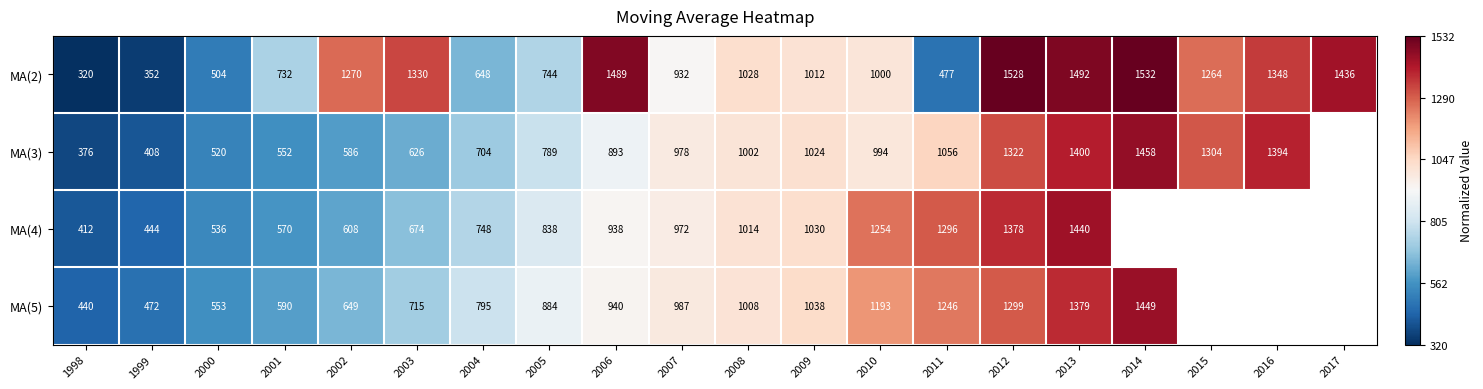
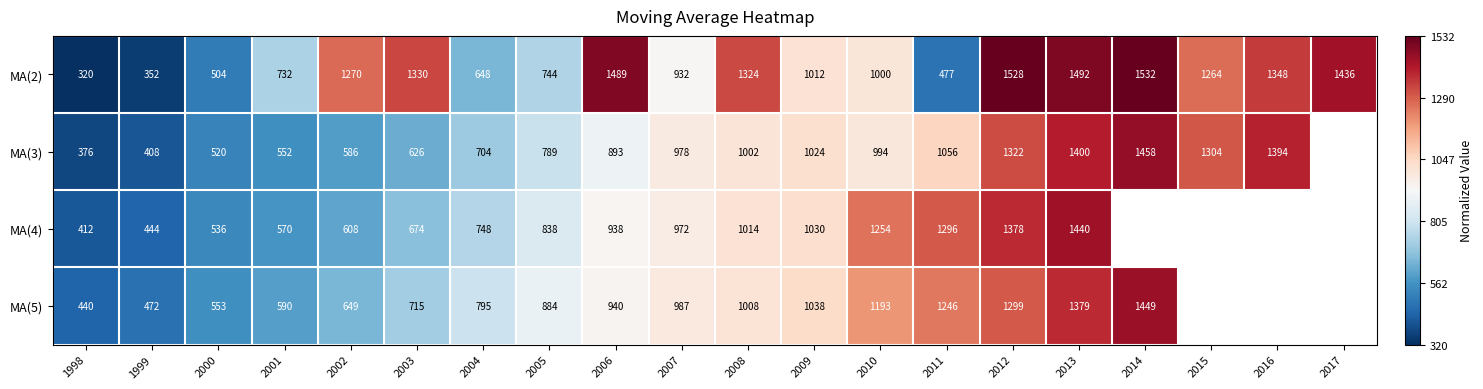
MA(2), 2008: 1028 -> 1324
